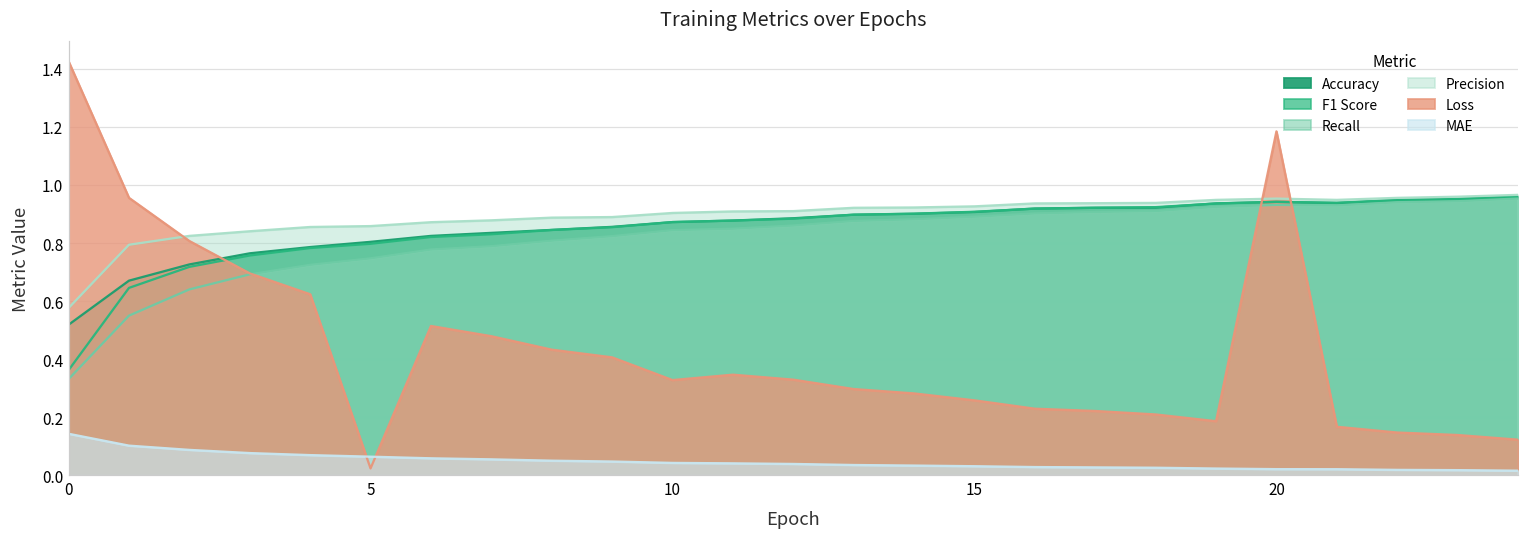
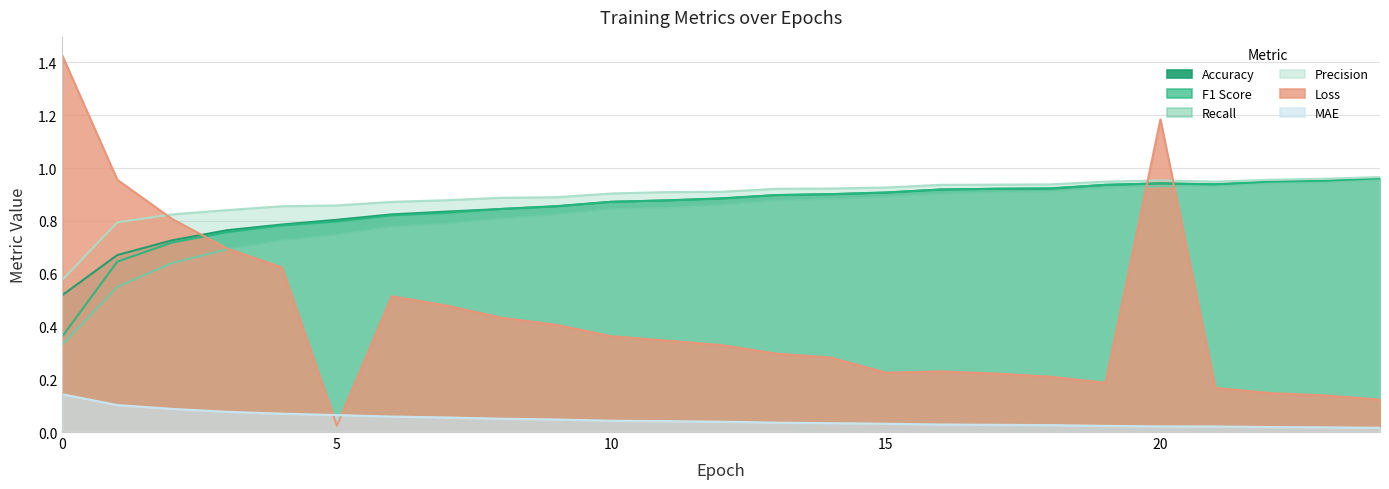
Loss, 10: 0.33 -> 0.36
Loss, 15: 0.26 -> 0.23
